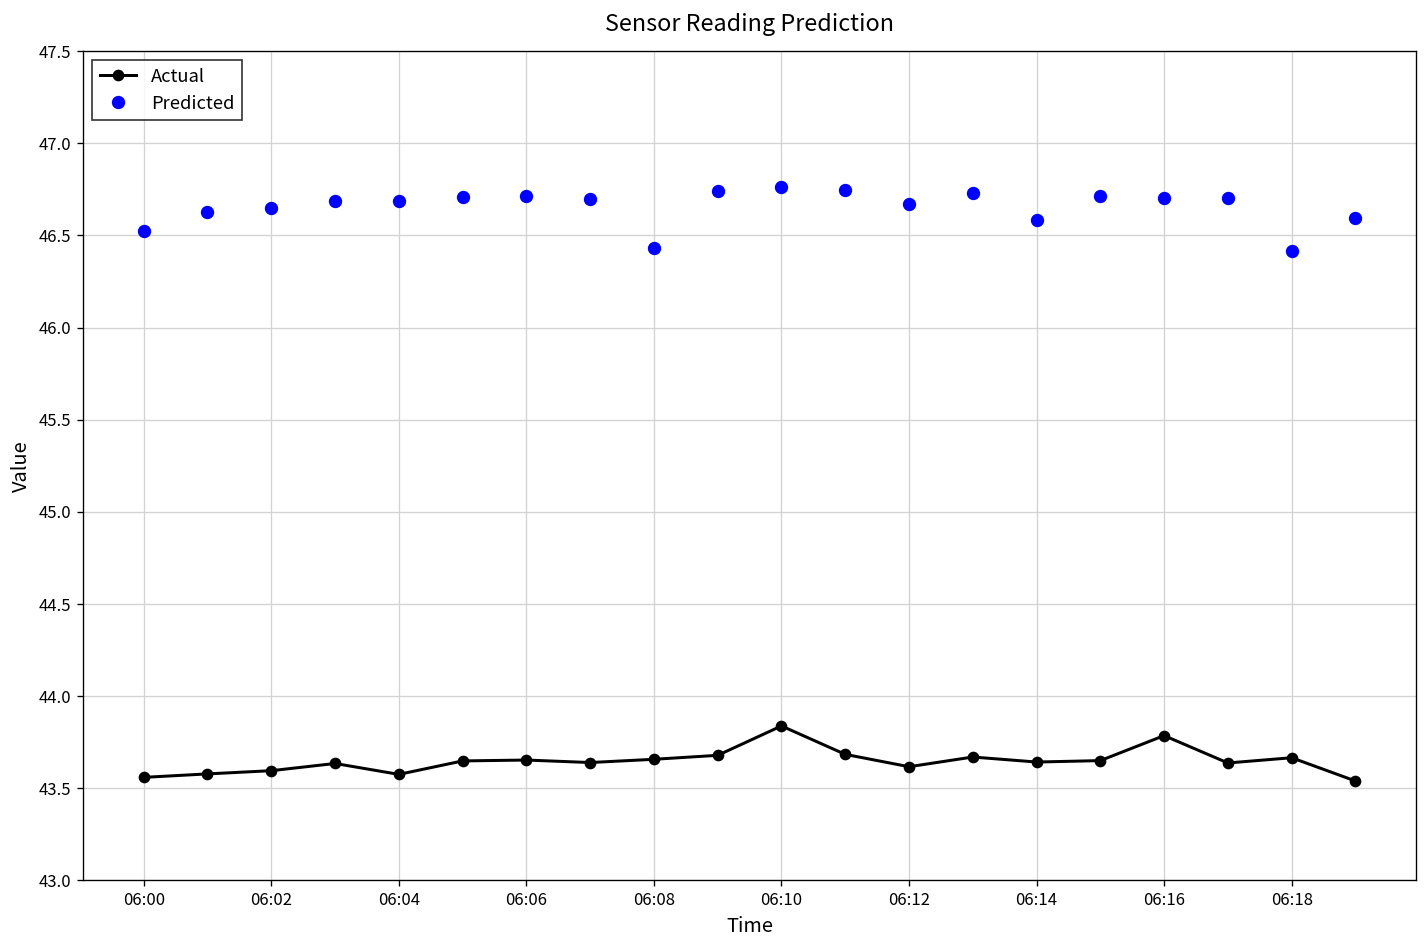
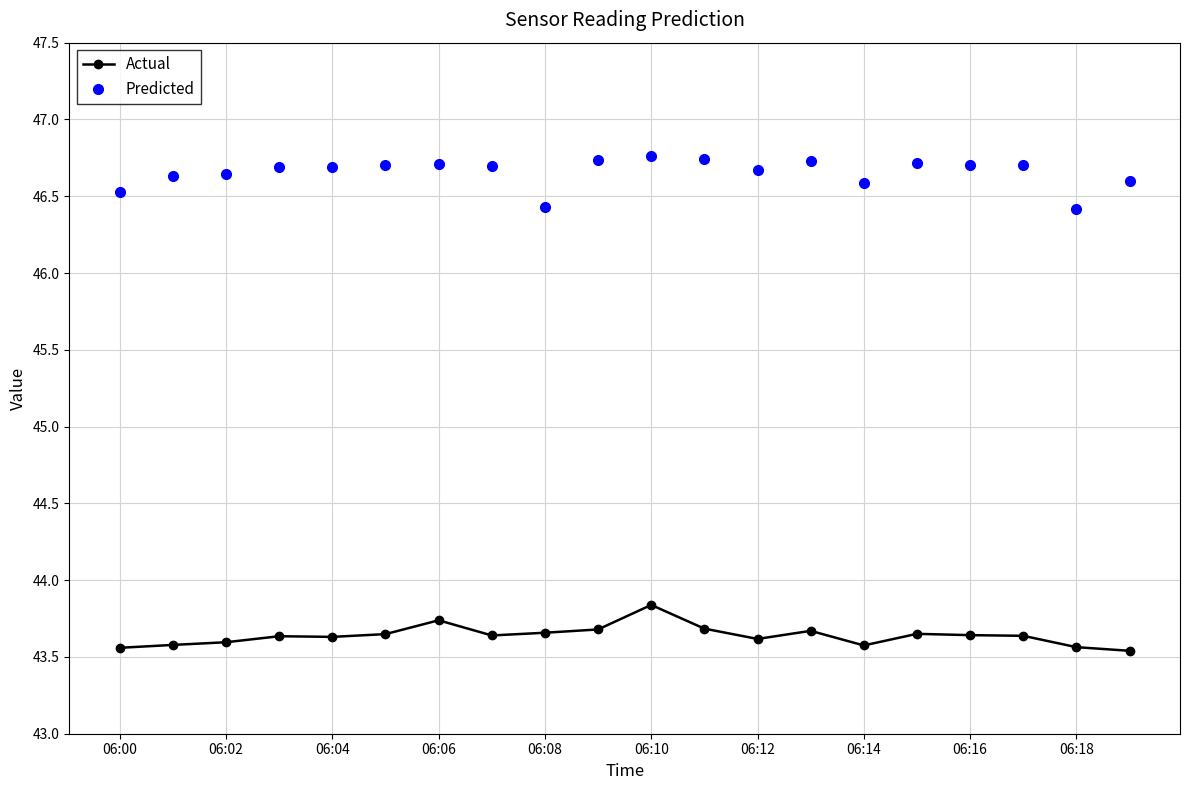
Actual, 06:04: 43.58 -> 43.63
Actual, 06:06: 43.65 -> 43.74
Actual, 06:14: 43.64 -> 43.57
Actual, 06:16: 43.79 -> 43.64
Actual, 06:18: 43.67 -> 43.56
